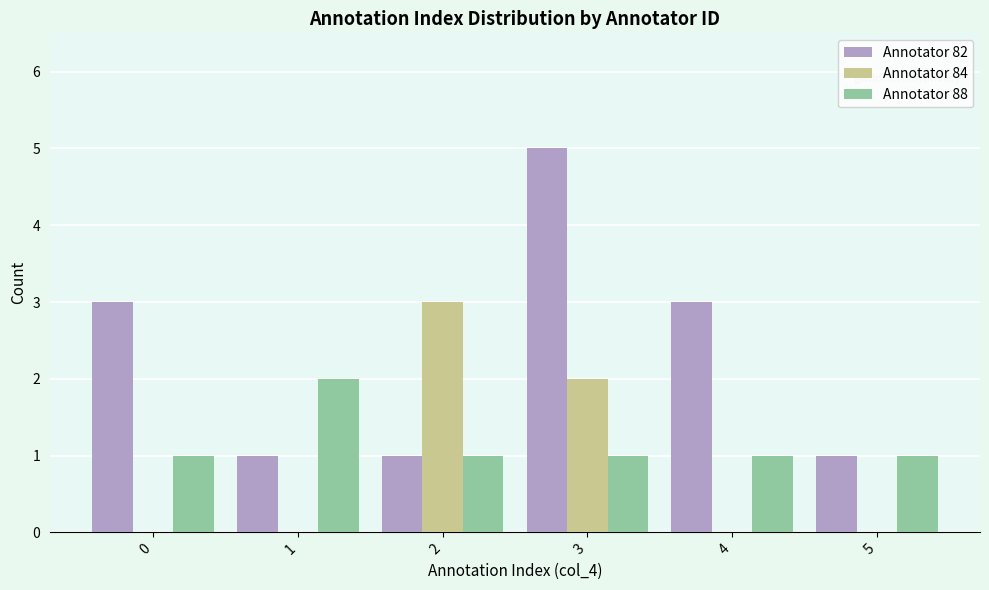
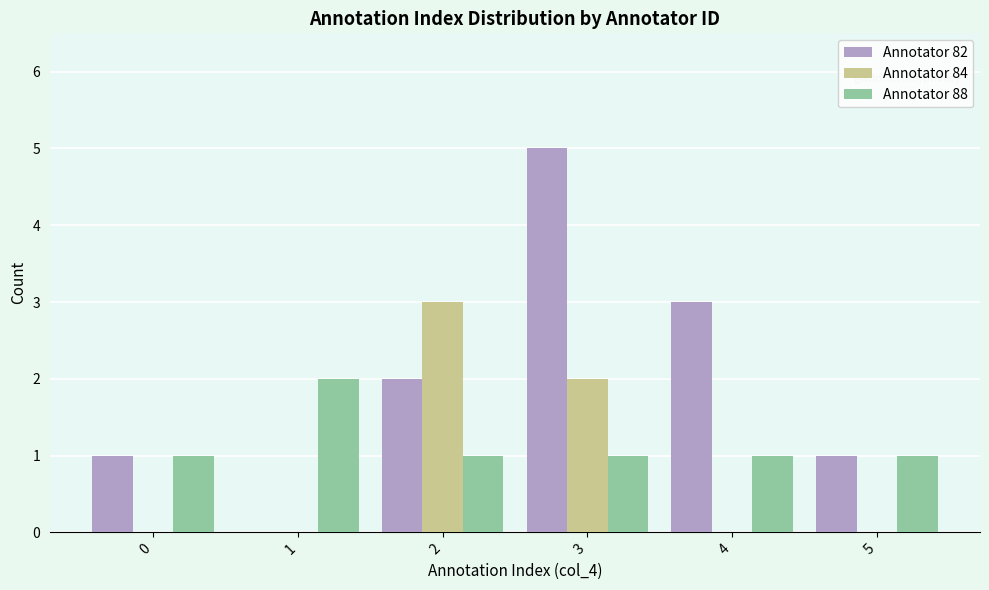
Annotator 82, 0: 3 -> 1
Annotator 82, 1: 1 -> 0
Annotator 82, 2: 1 -> 2
